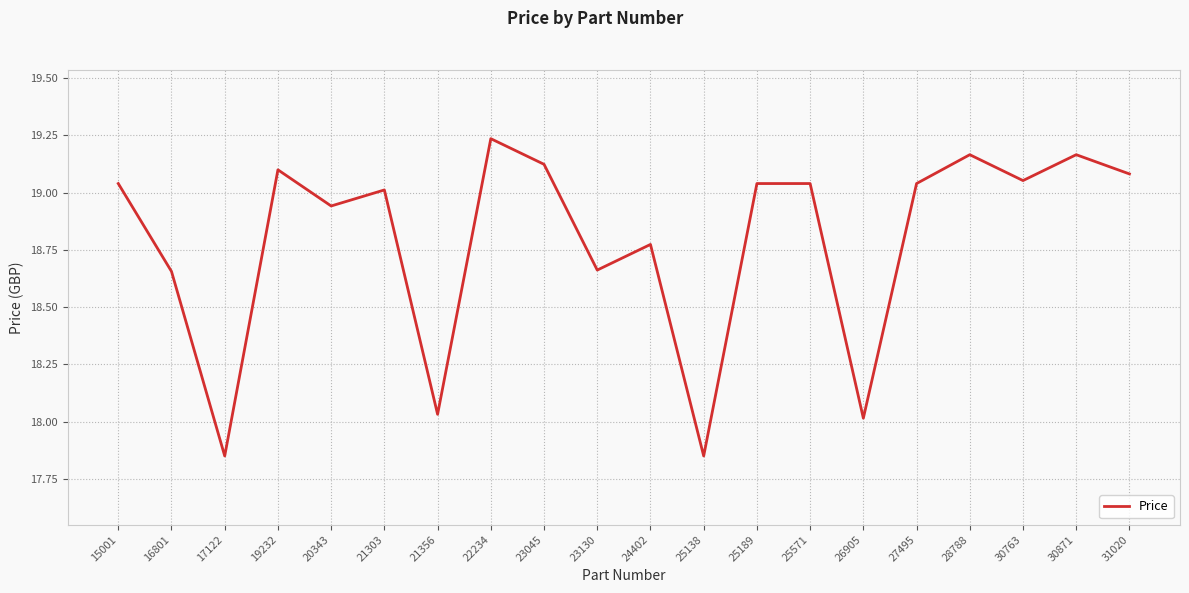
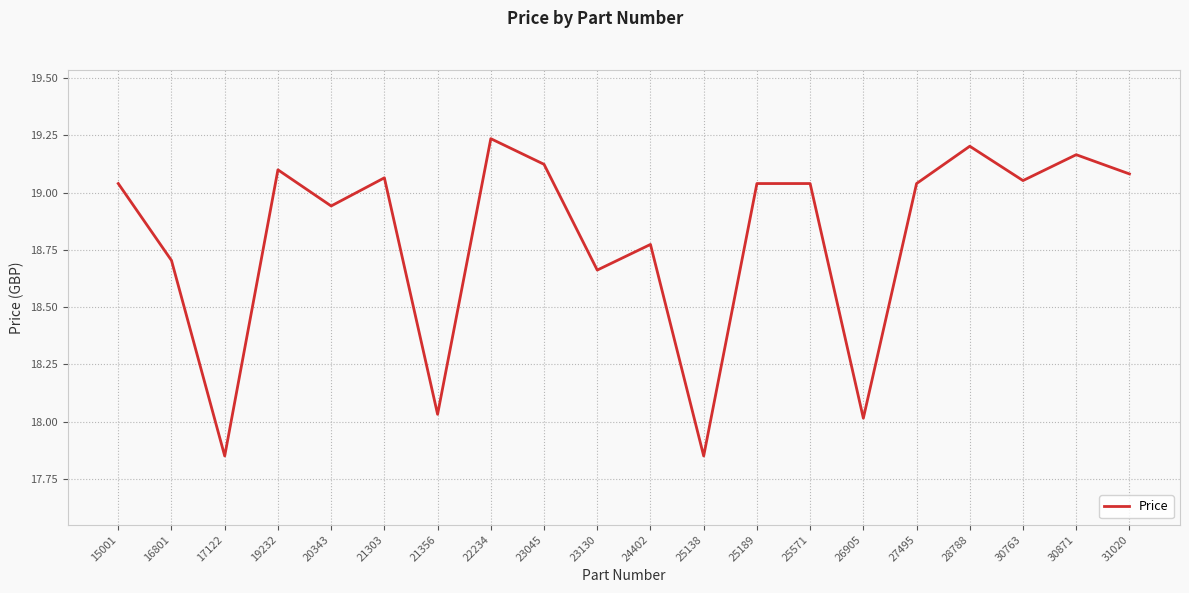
16801: 18.66 -> 18.70
21303: 19.01 -> 19.07
28788: 19.17 -> 19.20
